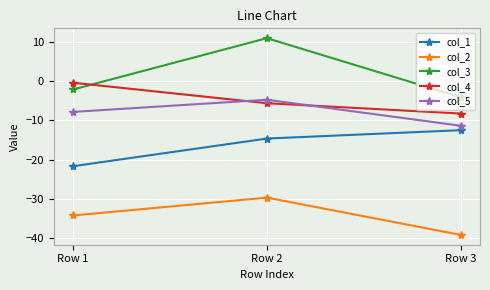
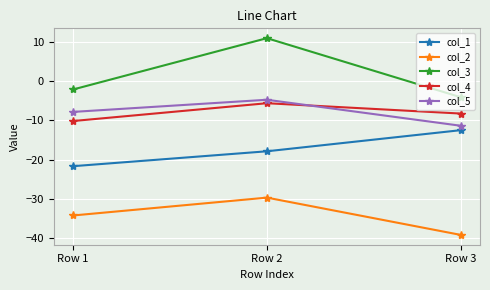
col_4, Row 1: 0 -> -10
col_1, Row 2: -15 -> -18
